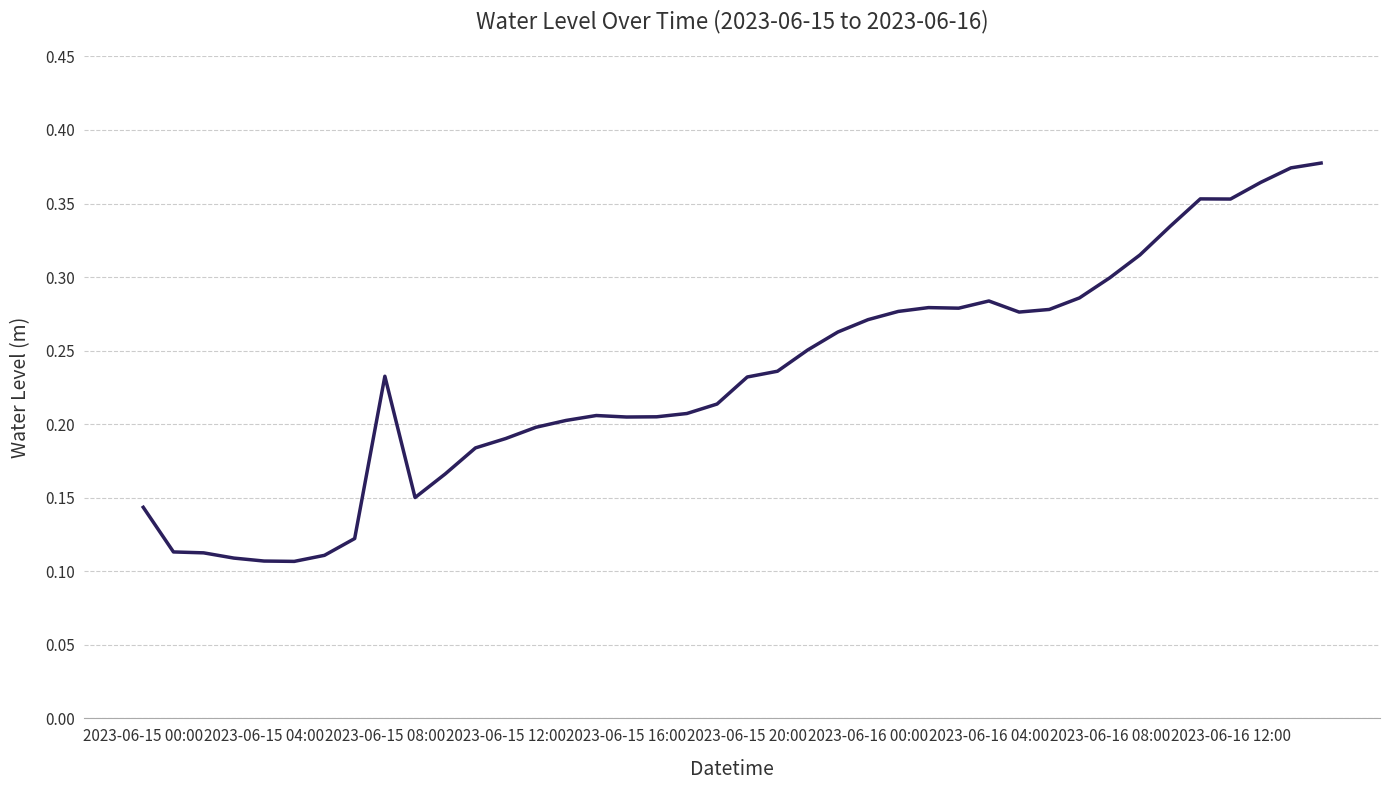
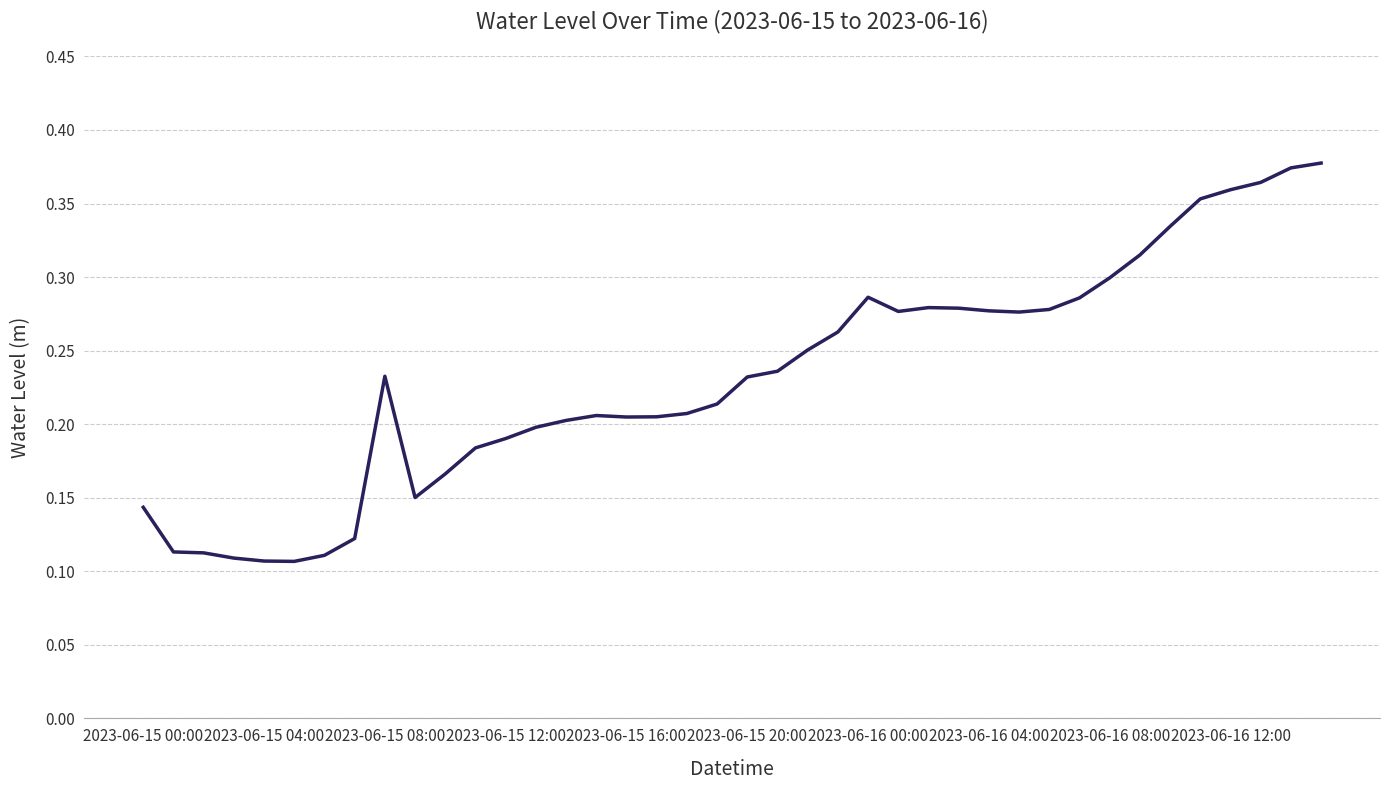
2023-06-16 00:00: 0.271 -> 0.286
2023-06-16 04:00: 0.284 -> 0.277
2023-06-16 12:00: 0.353 -> 0.359
